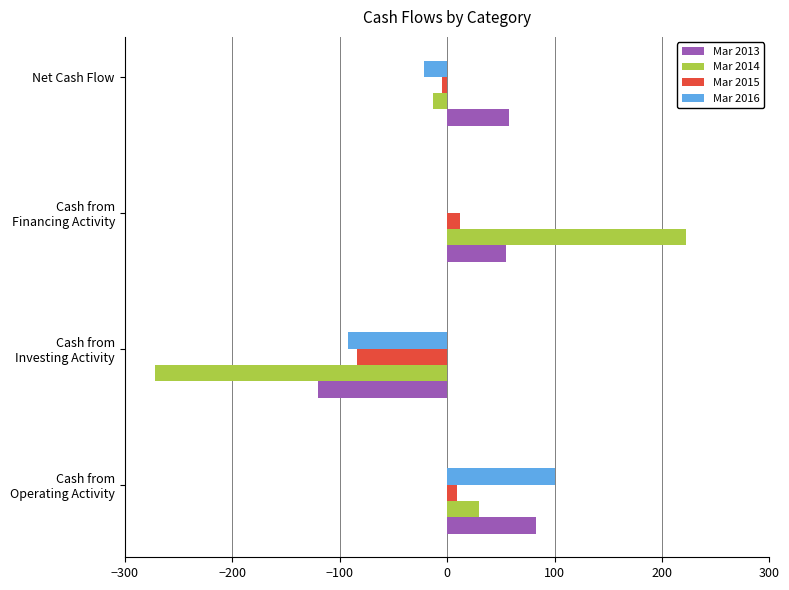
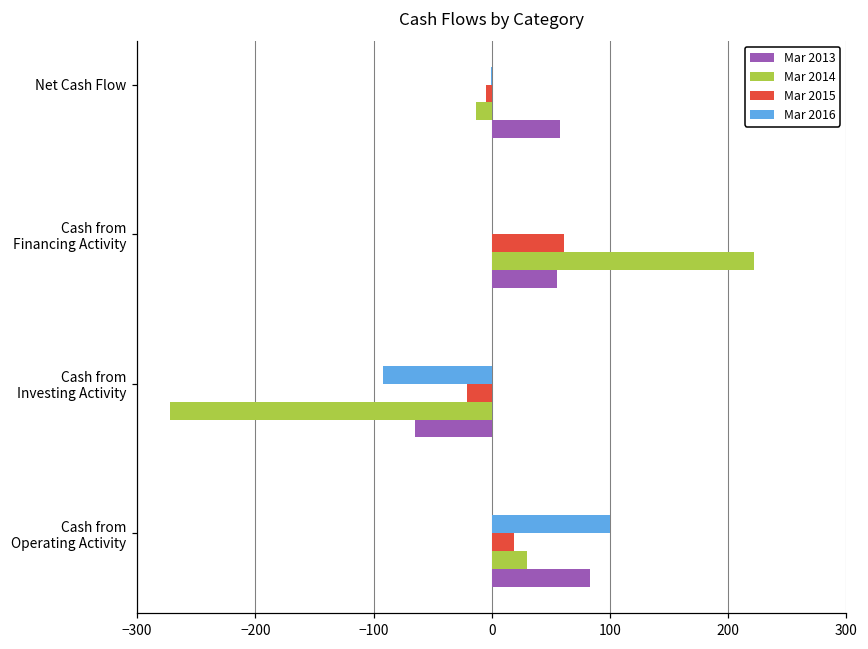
Mar 2016, Net Cash Flow: -21 -> -1
Mar 2015, Cash from Financing Activity: 12 -> 61
Mar 2015, Cash from Investing Activity: -84 -> -21
Mar 2013, Cash from Investing Activity: -120 -> -65
Mar 2015, Cash from Operating Activity: 9 -> 19
